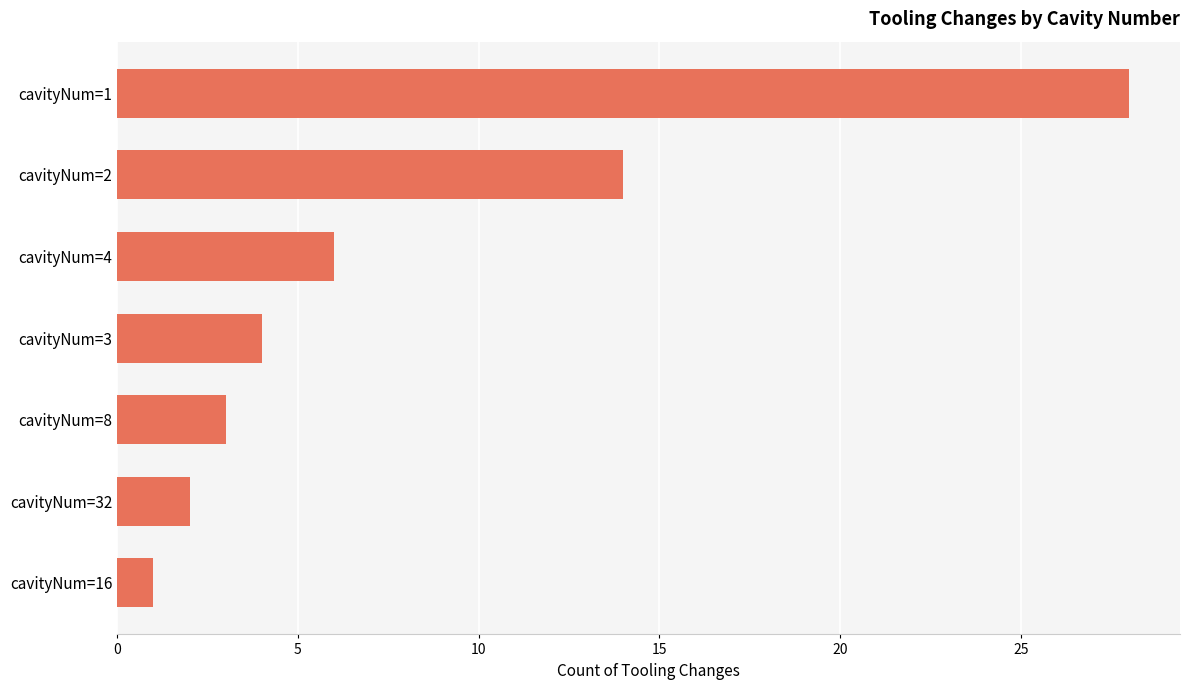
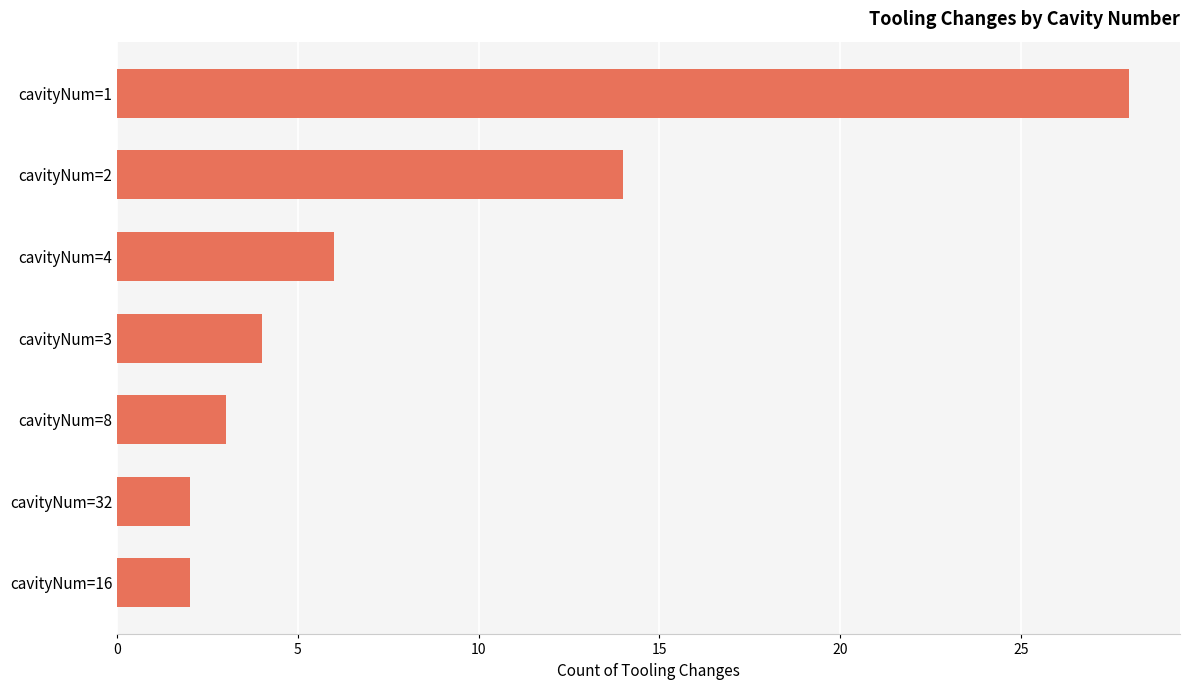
cavityNum=16: 1 -> 2
